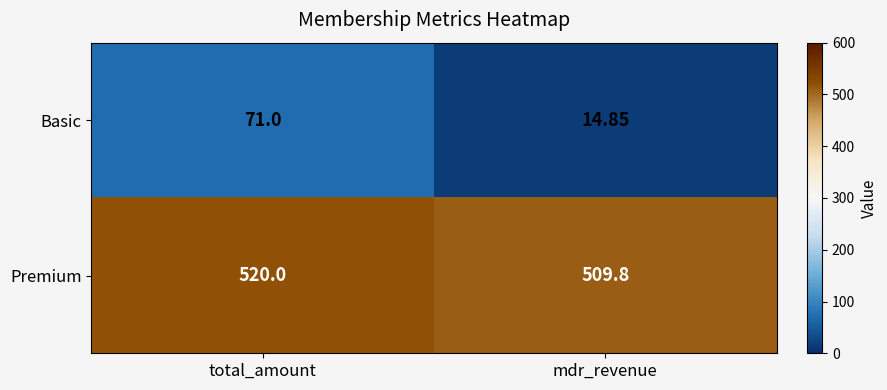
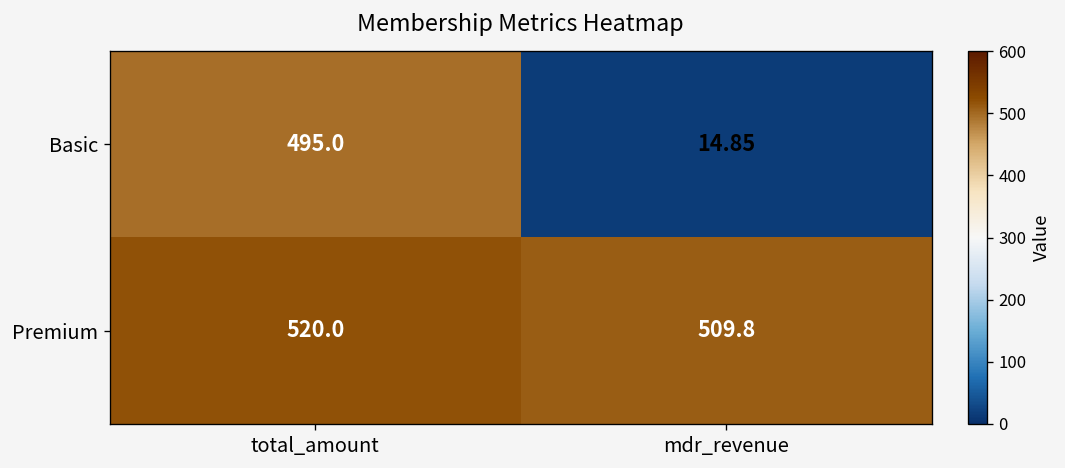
Basic, total_amount: 71.0 -> 495.0
